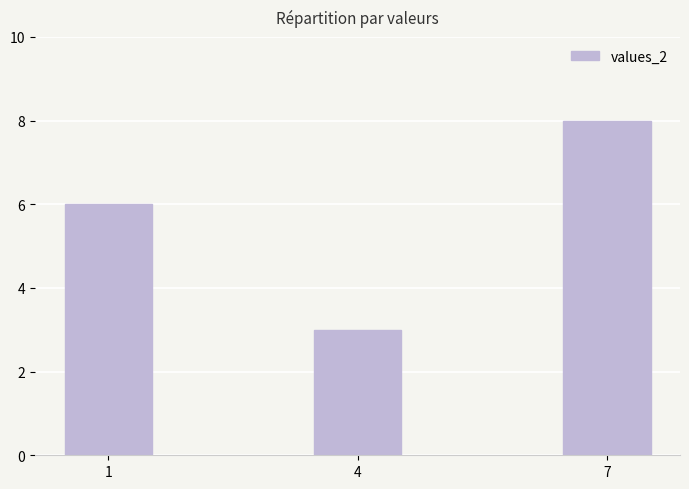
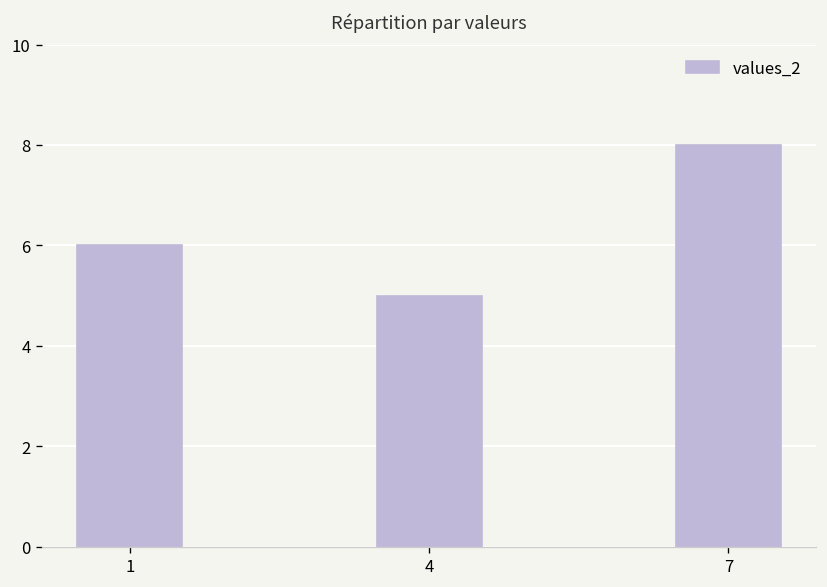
4: 3 -> 5
